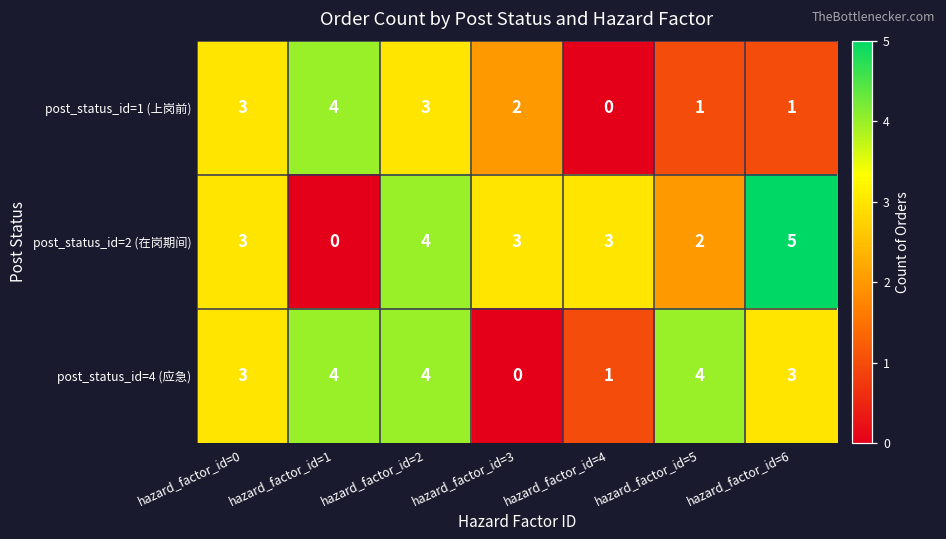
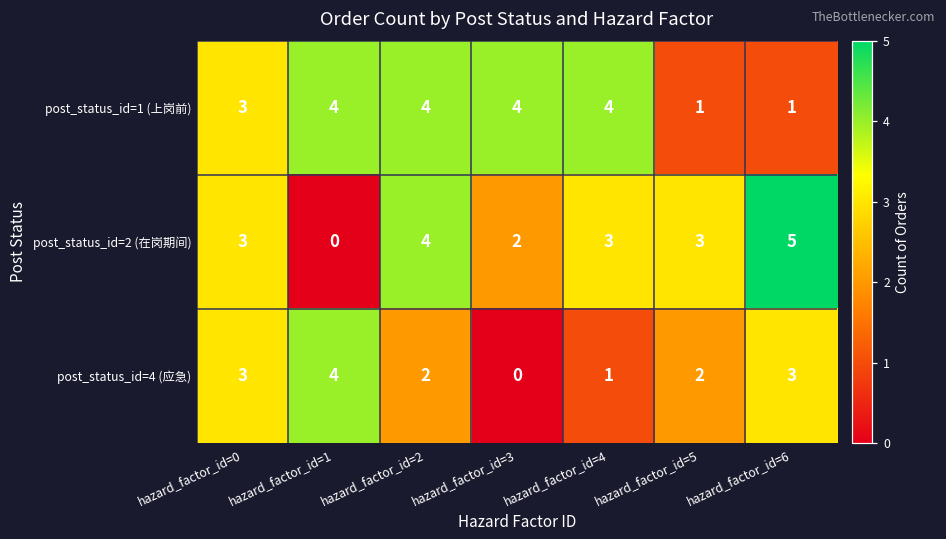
post_status_id=1 (上岗前), hazard_factor_id=2: 3 -> 4
post_status_id=1 (上岗前), hazard_factor_id=3: 2 -> 4
post_status_id=1 (上岗前), hazard_factor_id=4: 0 -> 4
post_status_id=2 (在岗期间), hazard_factor_id=3: 3 -> 2
post_status_id=2 (在岗期间), hazard_factor_id=5: 2 -> 3
post_status_id=4 (应急), hazard_factor_id=2: 4 -> 2
post_status_id=4 (应急), hazard_factor_id=5: 4 -> 2
